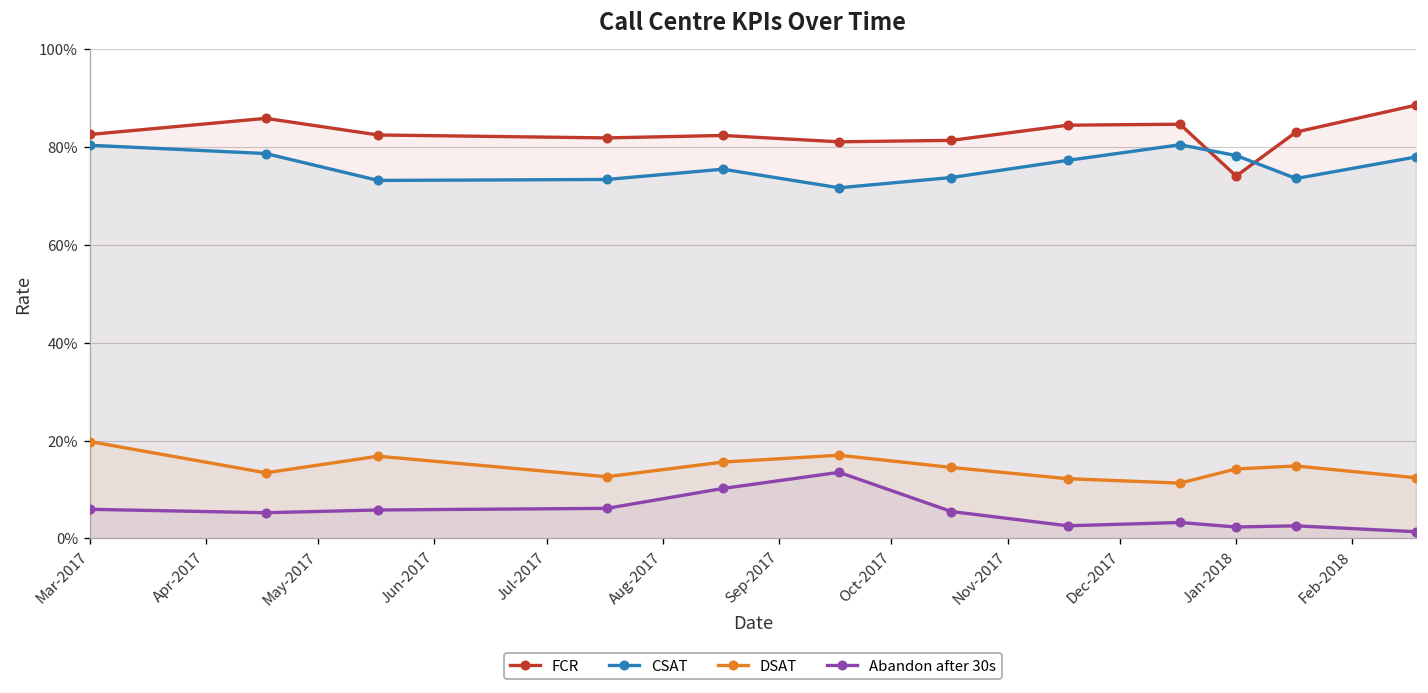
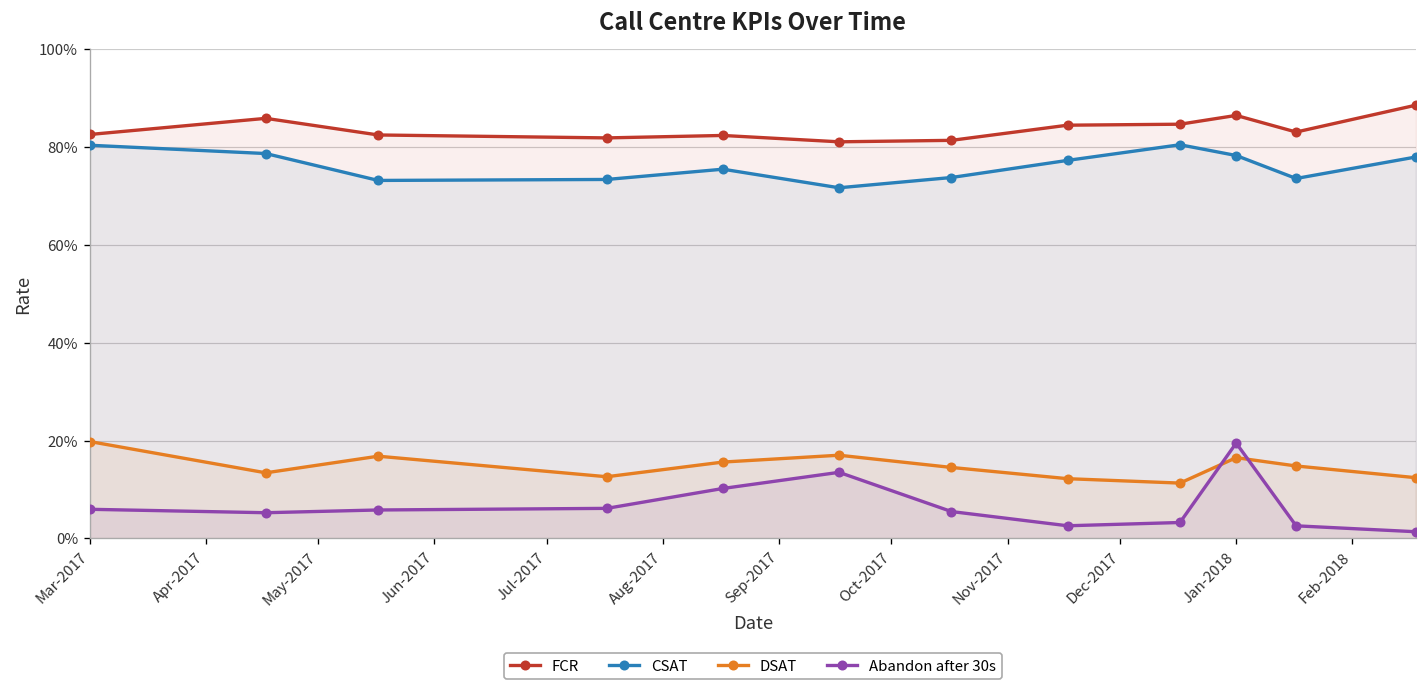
FCR, Jan-2018: 74% -> 87%
DSAT, Jan-2018: 14% -> 17%
Abandon after 30s, Jan-2018: 2% -> 19%
